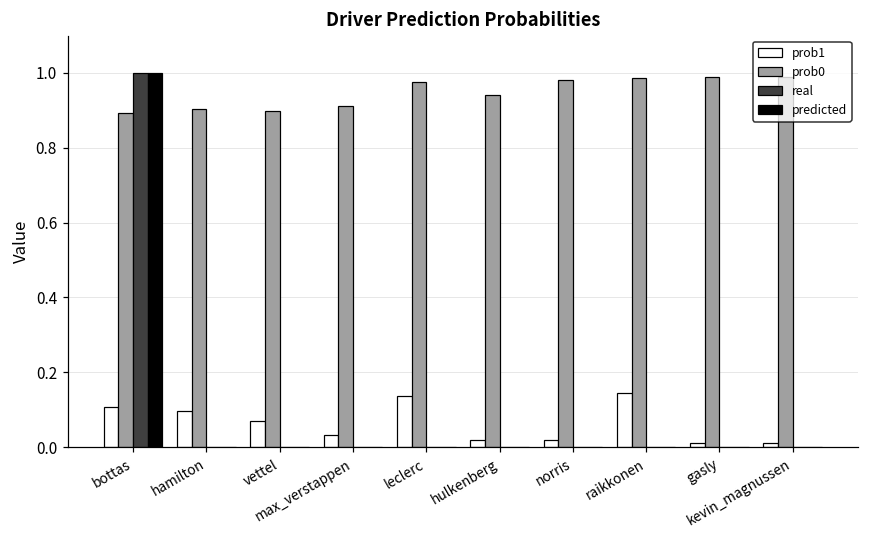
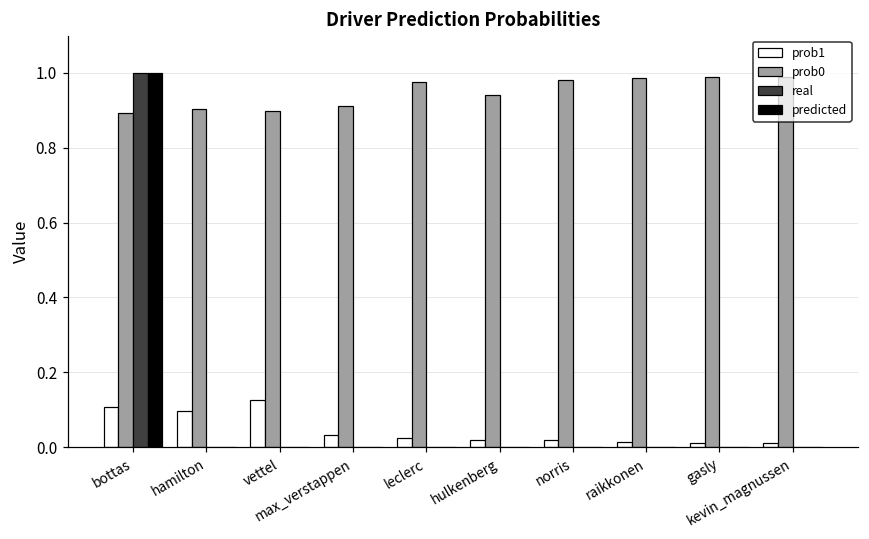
prob1, vettel: 0.07 -> 0.13
prob1, leclerc: 0.14 -> 0.03
prob1, raikkonen: 0.14 -> 0.01
